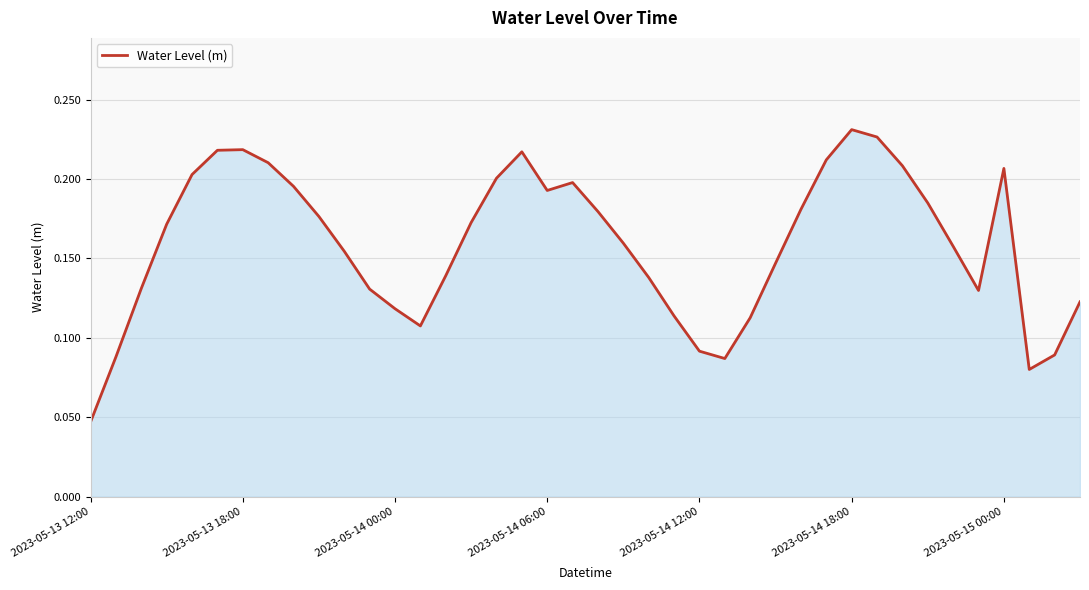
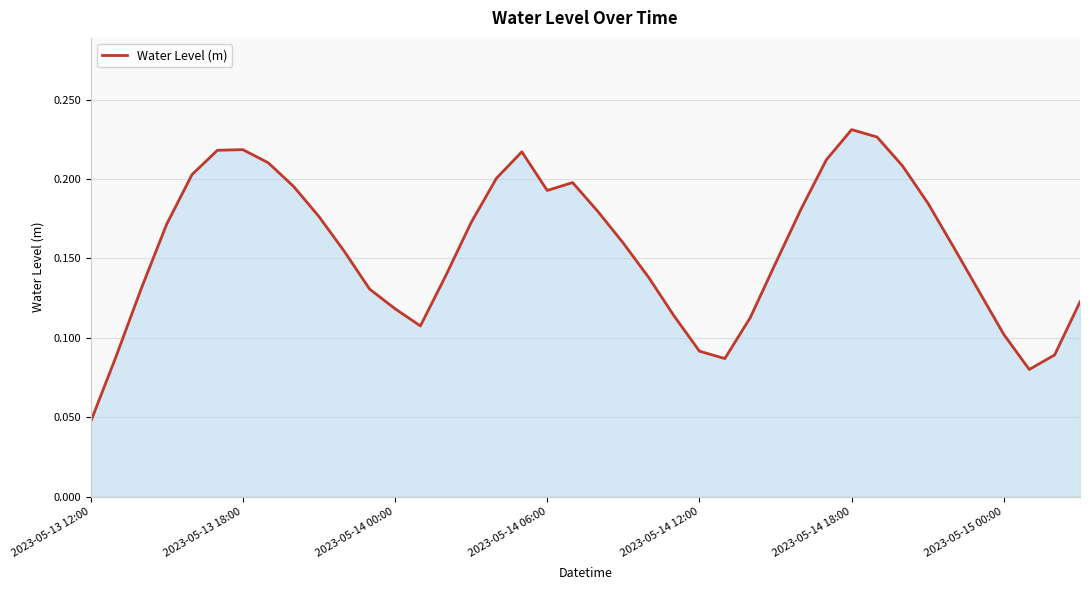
2023-05-15 00:00: 0.207 -> 0.102
